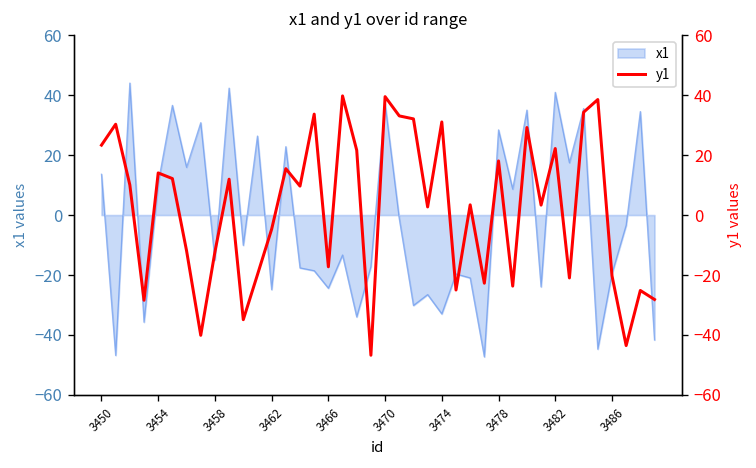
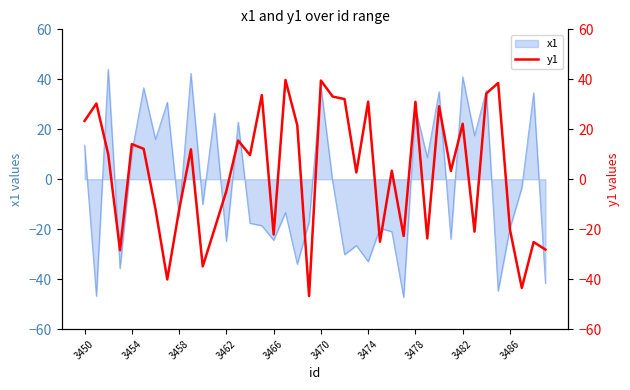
y1, 3466: -17 -> -22
y1, 3478: 18 -> 31
